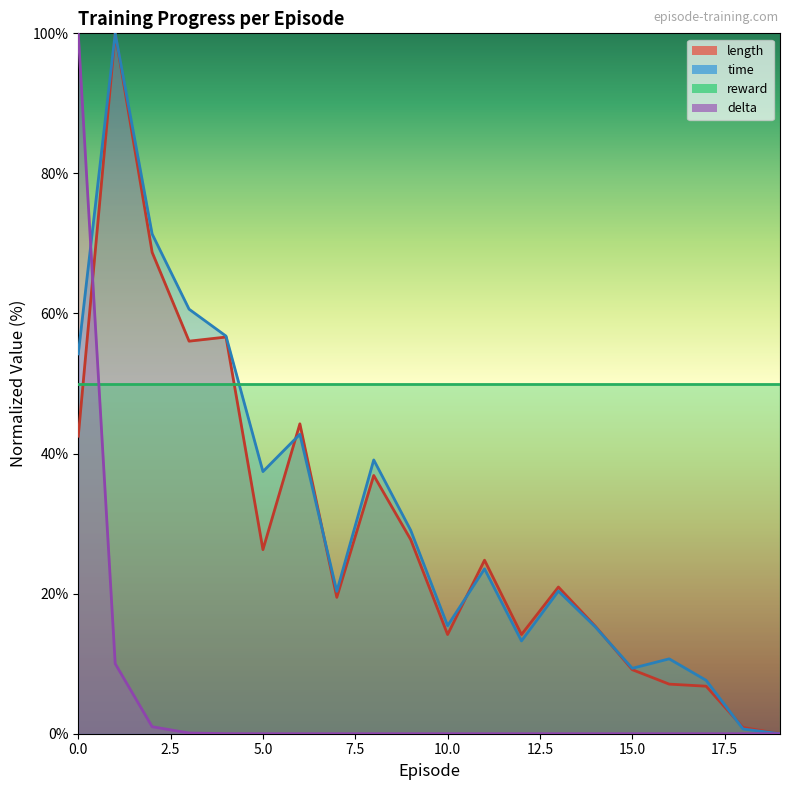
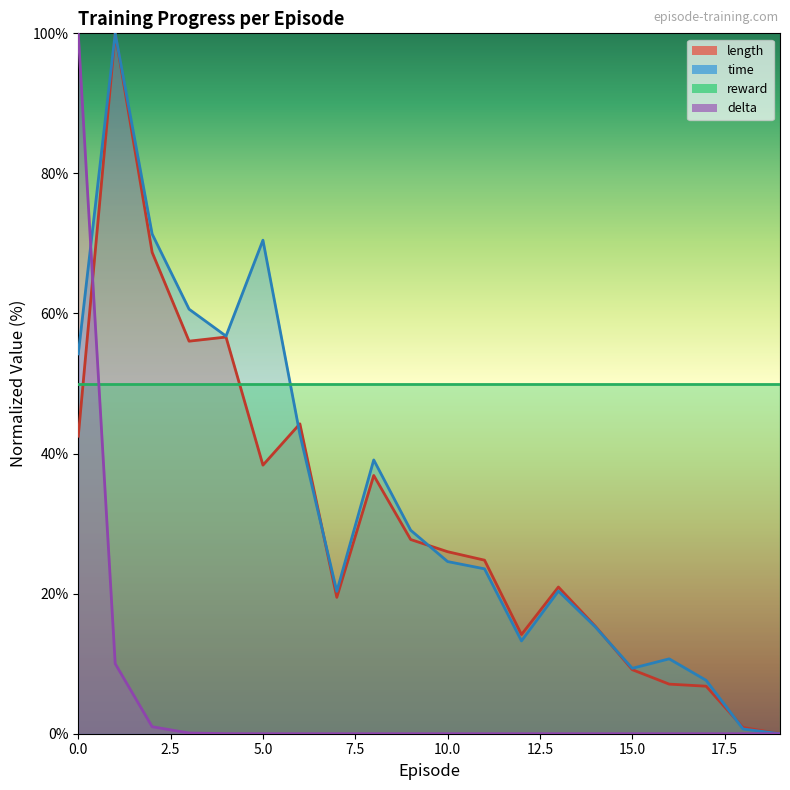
length, 5.0: 26% -> 38%
time, 5.0: 37% -> 70%
length, 10.0: 14% -> 26%
time, 10.0: 15% -> 25%
